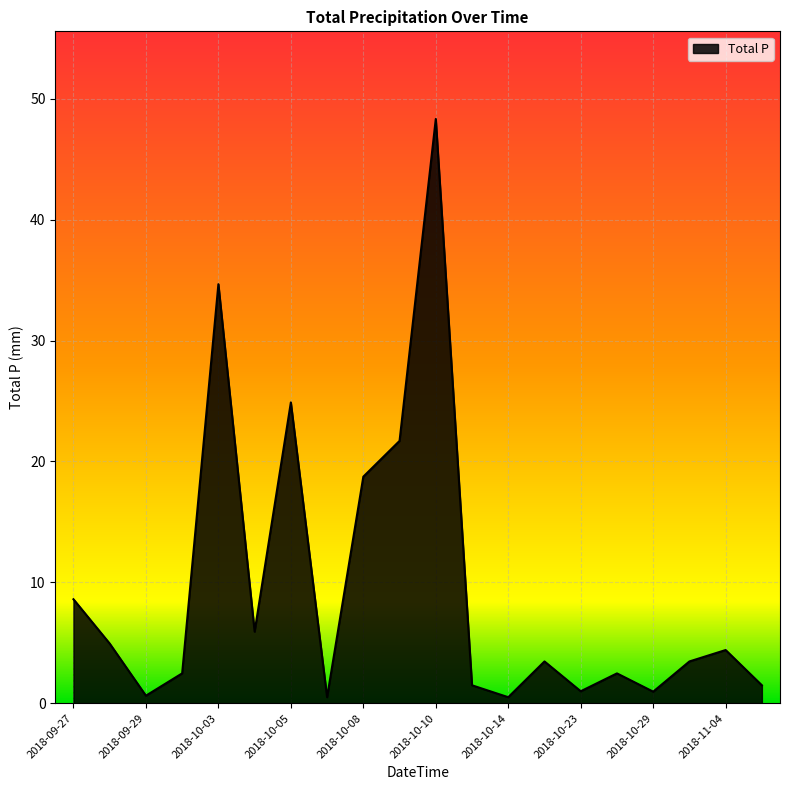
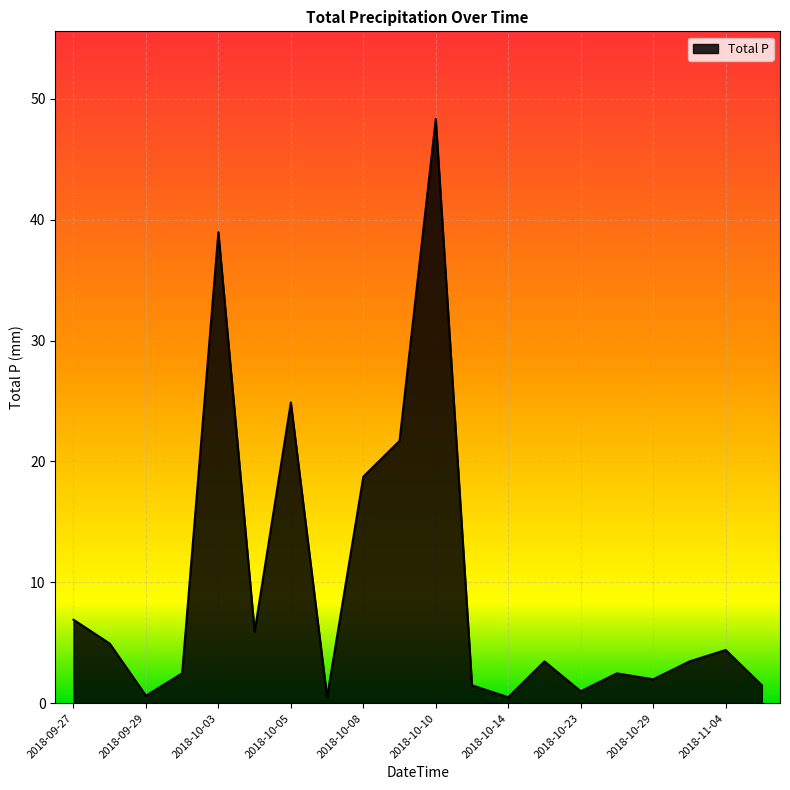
2018-09-27: 8.6 -> 6.9
2018-10-03: 34.7 -> 39.0
2018-10-29: 1.0 -> 2.0
